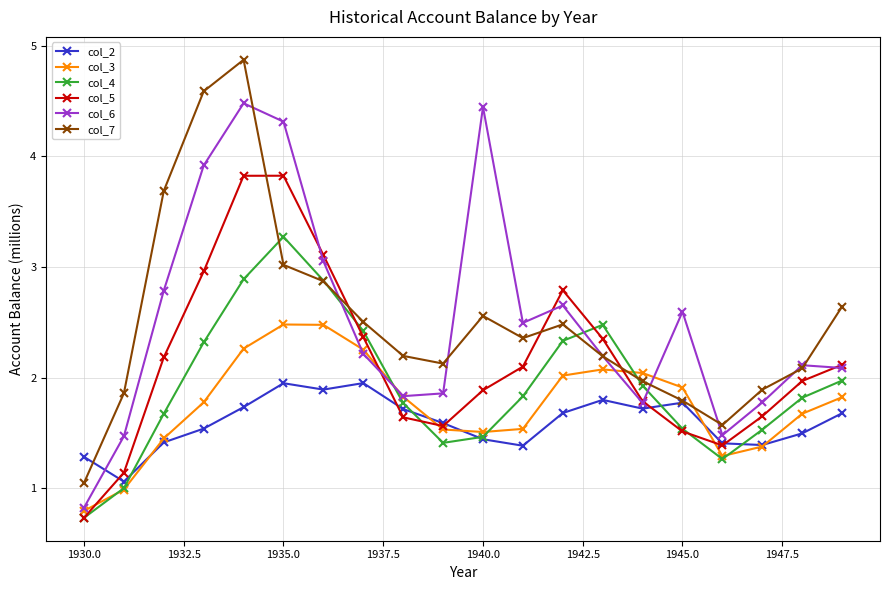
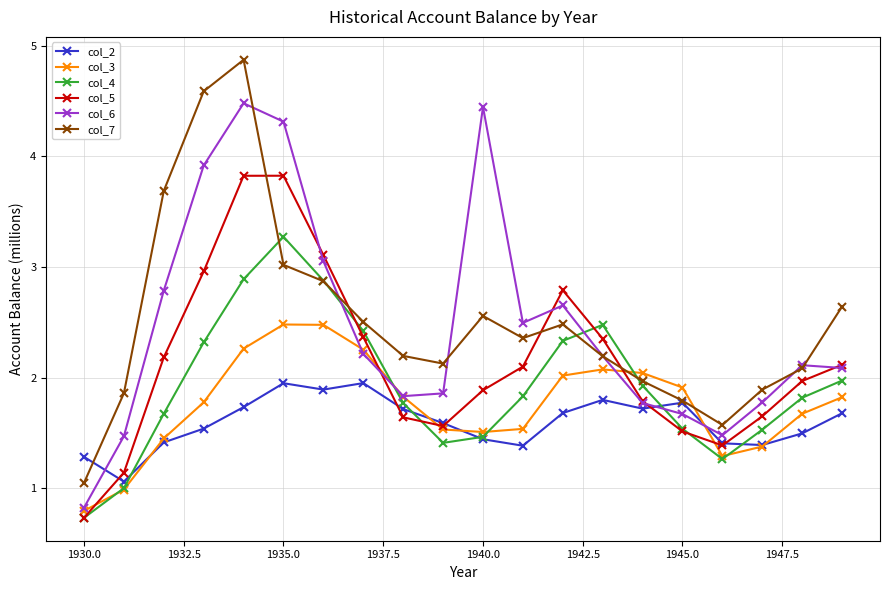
col_6, 1945.0: 2.59 -> 1.67
